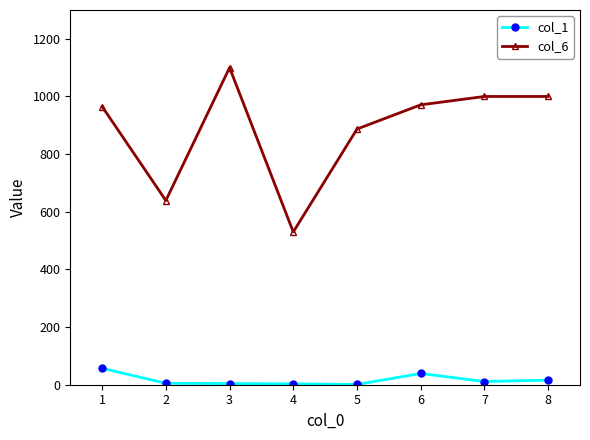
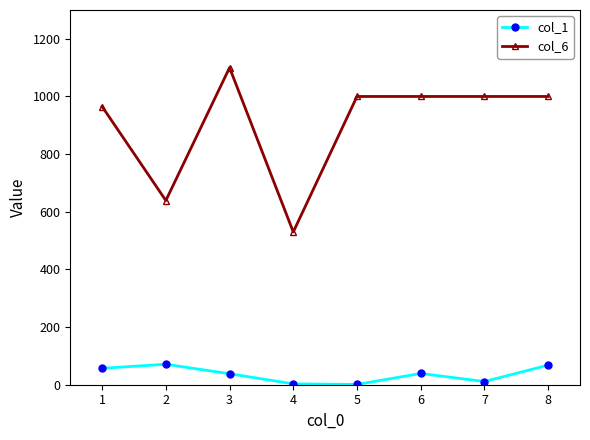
col_1, 2: 10 -> 70
col_1, 3: 0 -> 40
col_6, 5: 890 -> 1000
col_6, 6: 970 -> 1000
col_1, 8: 20 -> 70
